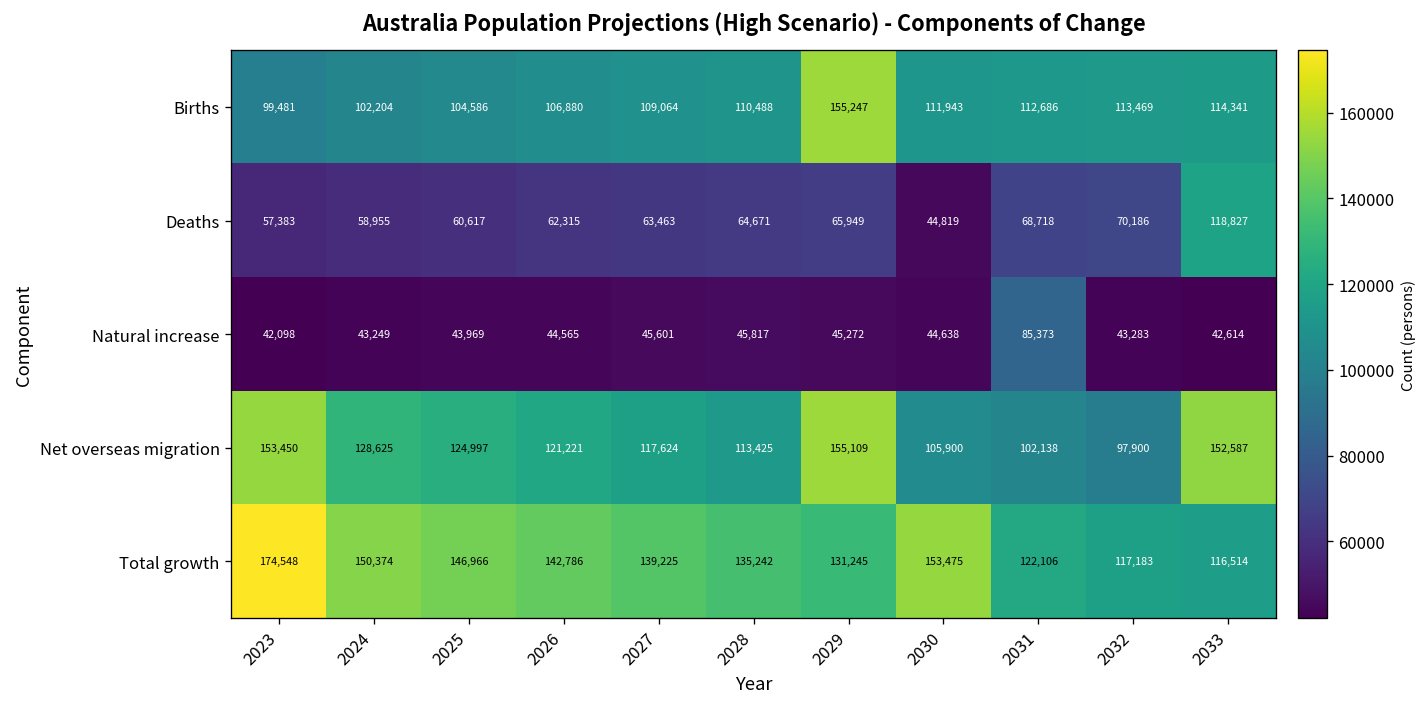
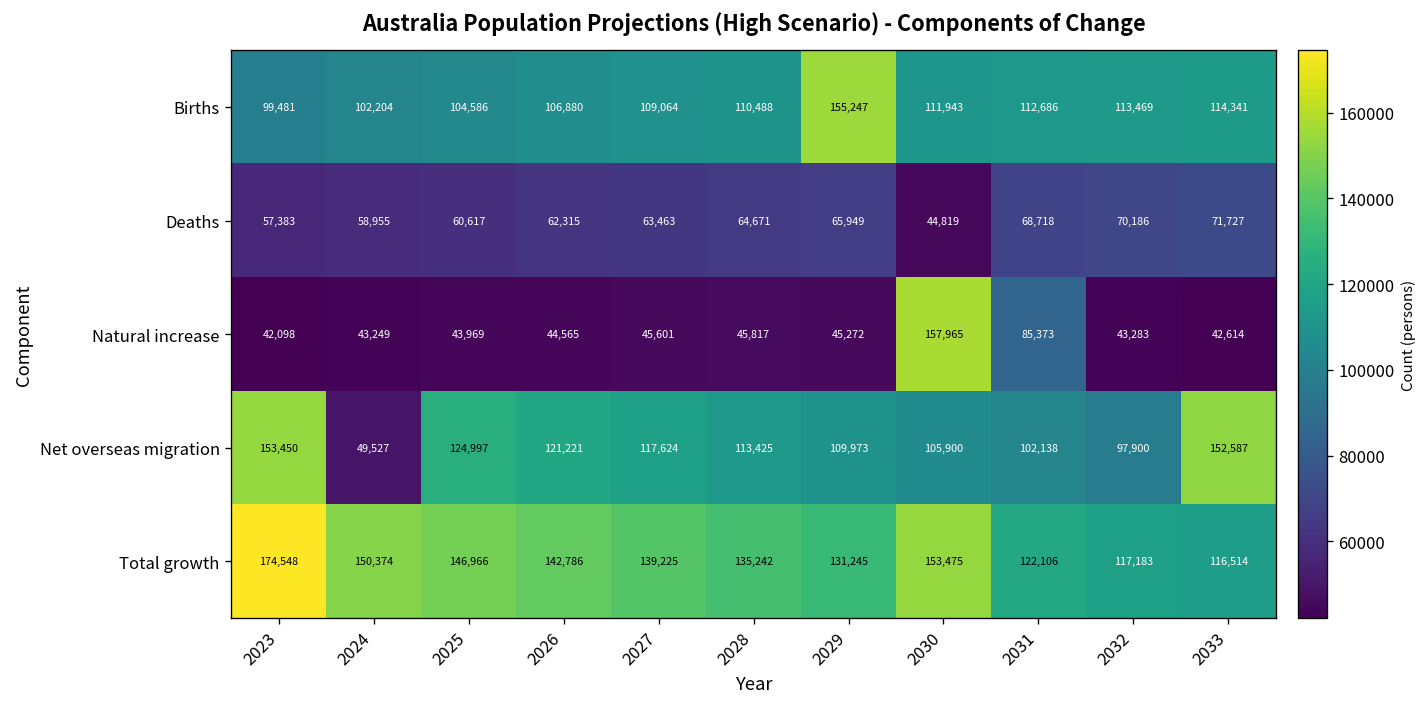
Deaths, 2033: 118,827 -> 71,727
Natural increase, 2030: 44,638 -> 157,965
Net overseas migration, 2024: 128,625 -> 49,527
Net overseas migration, 2029: 155,109 -> 109,973
